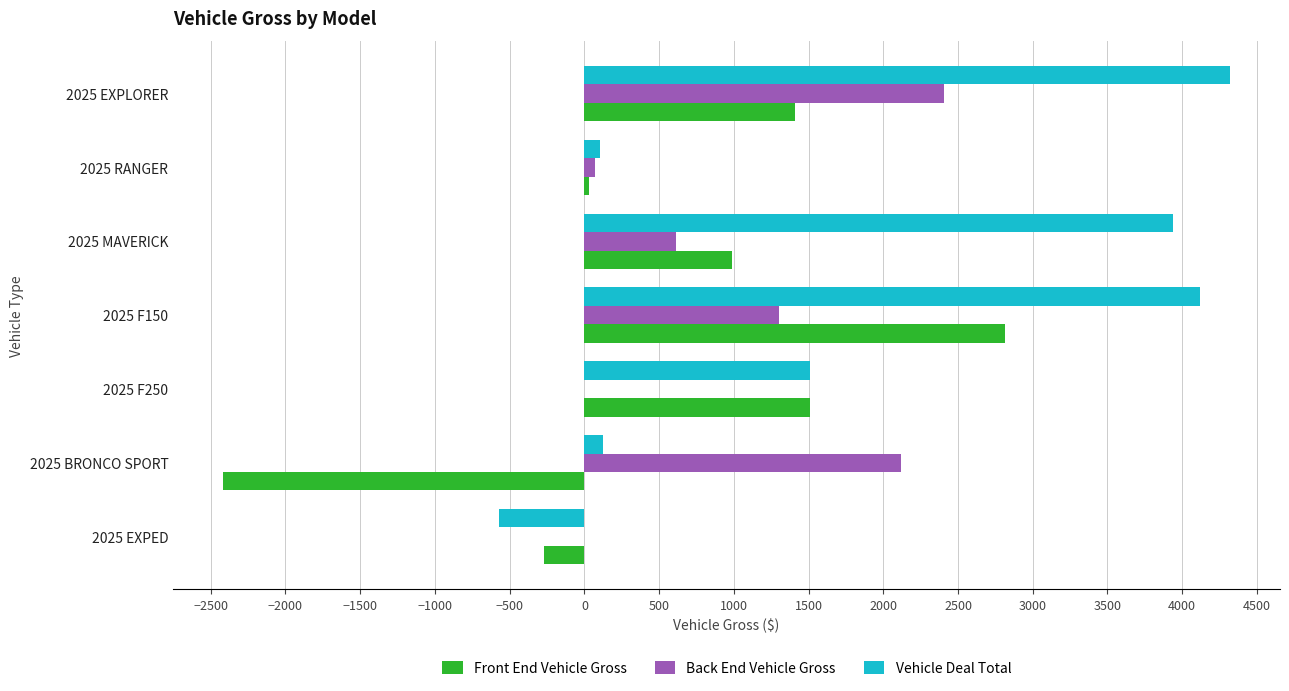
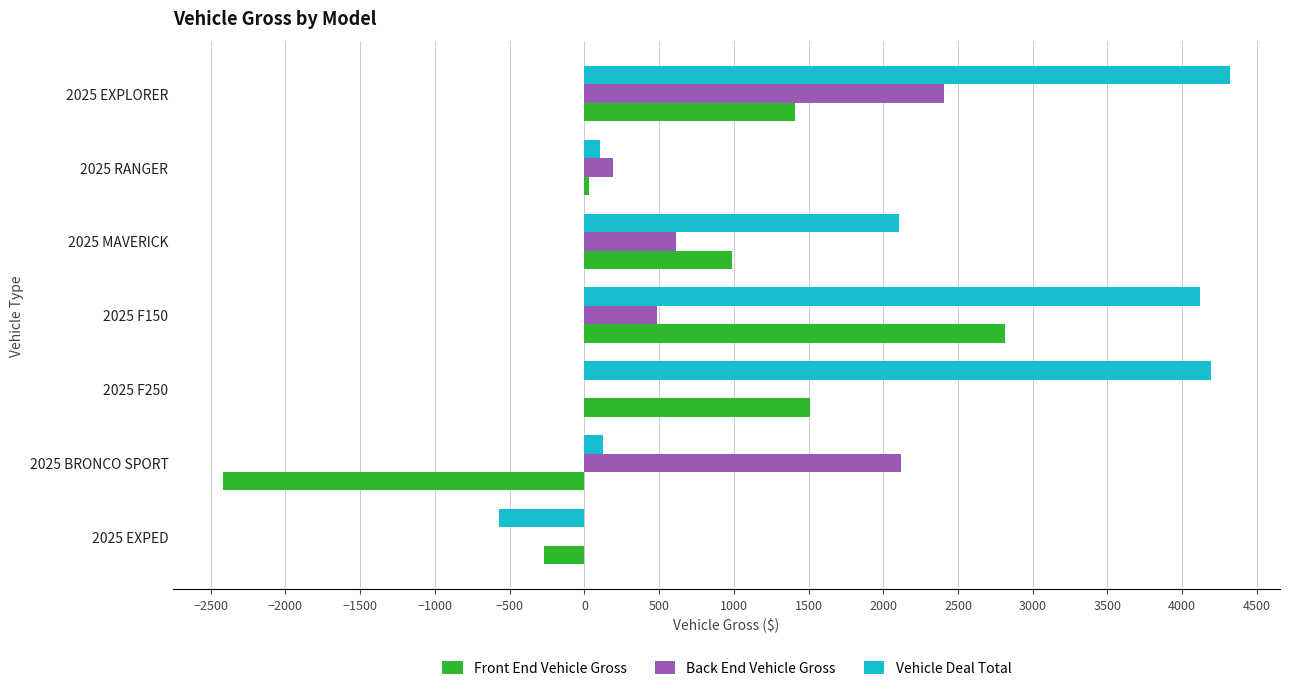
Back End Vehicle Gross, 2025 RANGER: 70 -> 190
Vehicle Deal Total, 2025 MAVERICK: 3940 -> 2110
Back End Vehicle Gross, 2025 F150: 1300 -> 490
Vehicle Deal Total, 2025 F250: 1510 -> 4190
